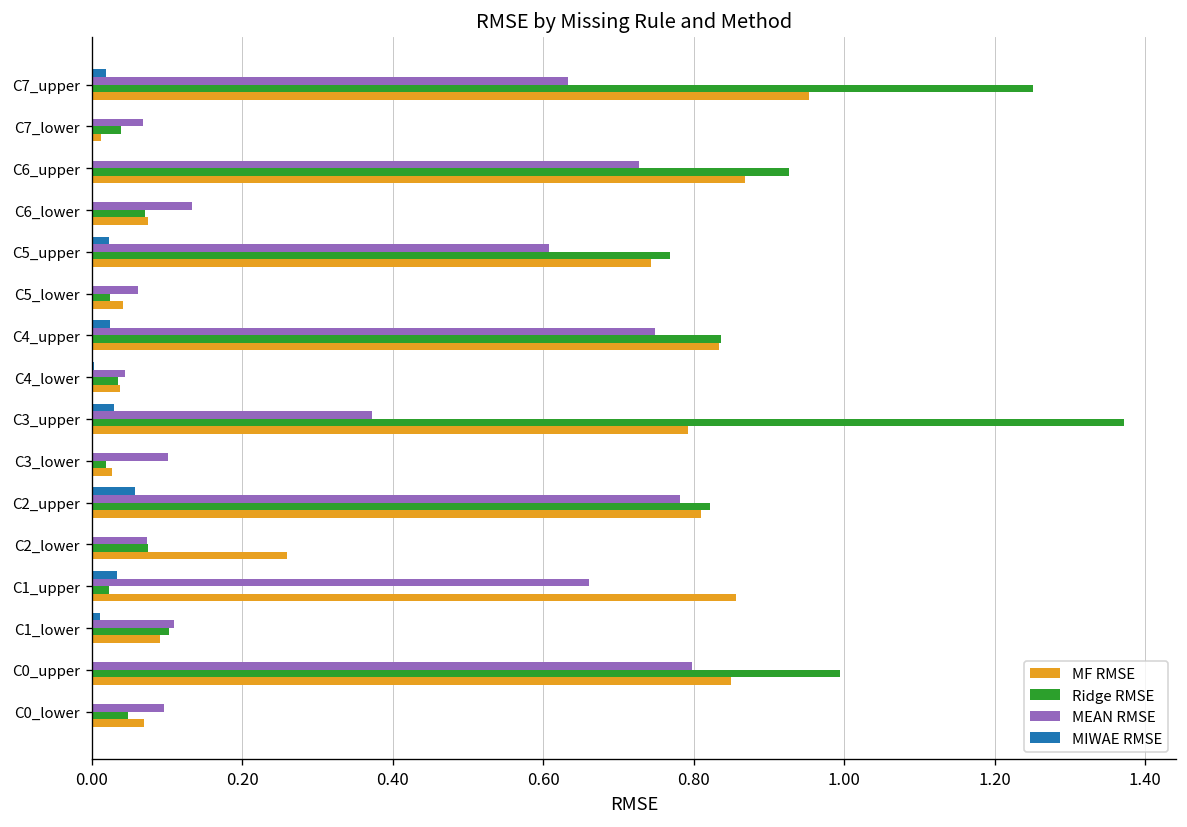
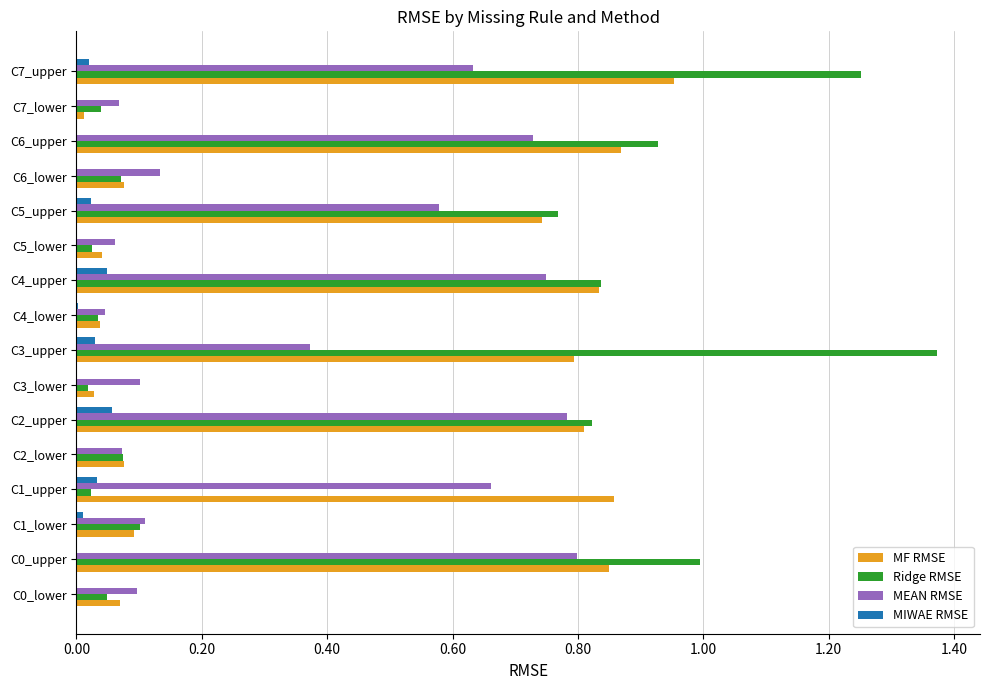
MEAN RMSE, C5_upper: 0.61 -> 0.58
MIWAE RMSE, C4_upper: 0.02 -> 0.05
MF RMSE, C2_lower: 0.26 -> 0.08
